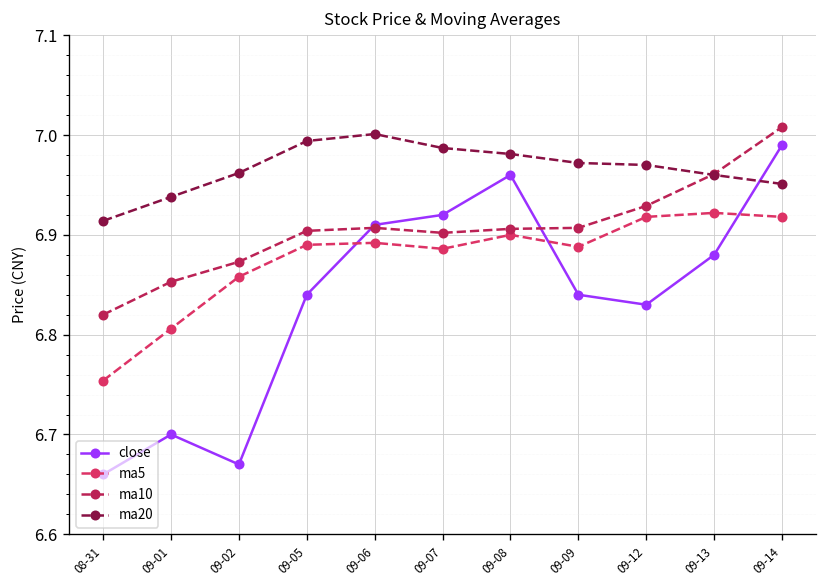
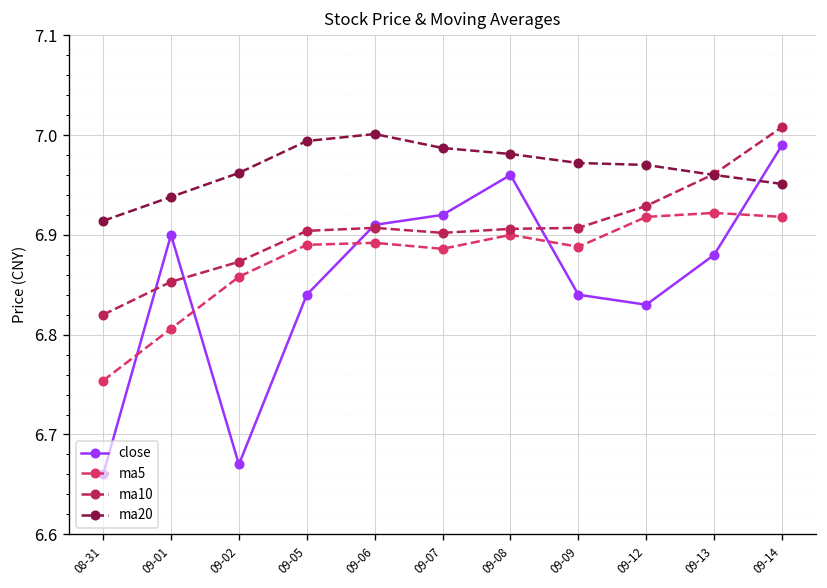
close, 09-01: 6.7 -> 6.9
